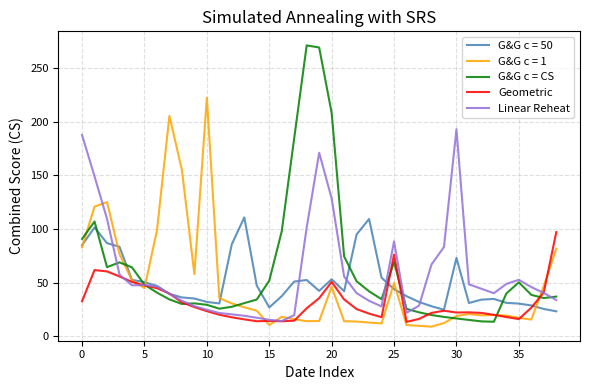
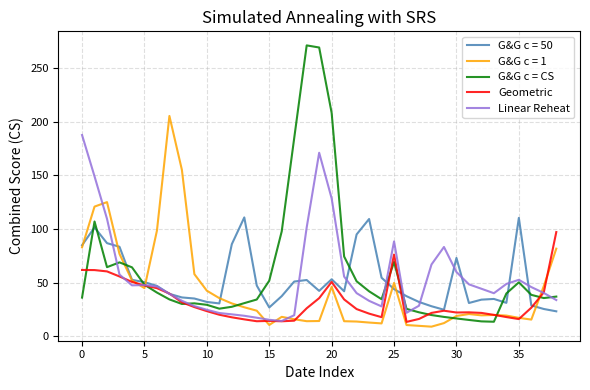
G&G c = CS, 0: 91 -> 36
Geometric, 0: 33 -> 62
G&G c = 1, 10: 222 -> 43
Linear Reheat, 30: 193 -> 60
G&G c = 50, 35: 31 -> 110
